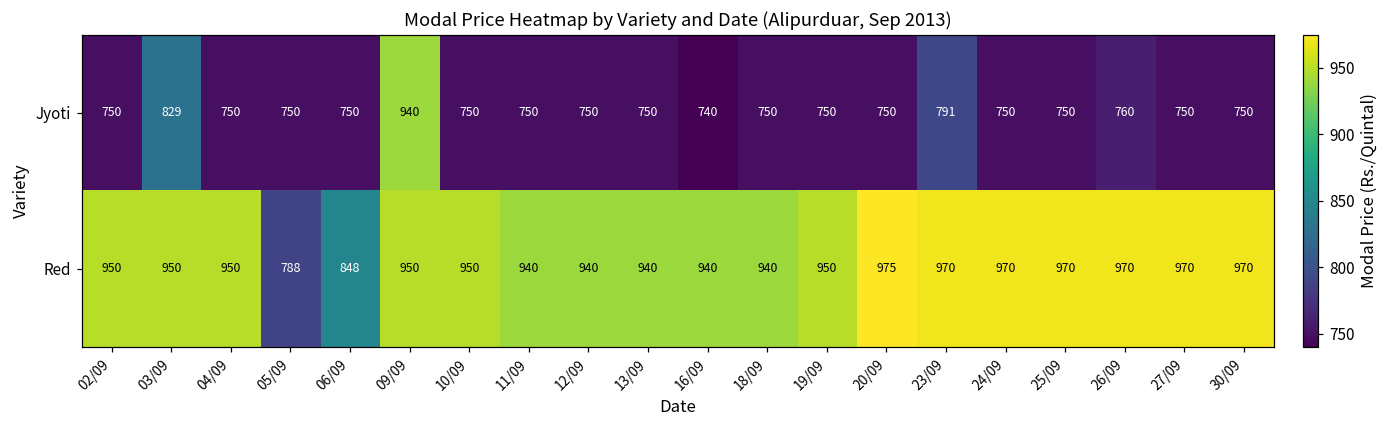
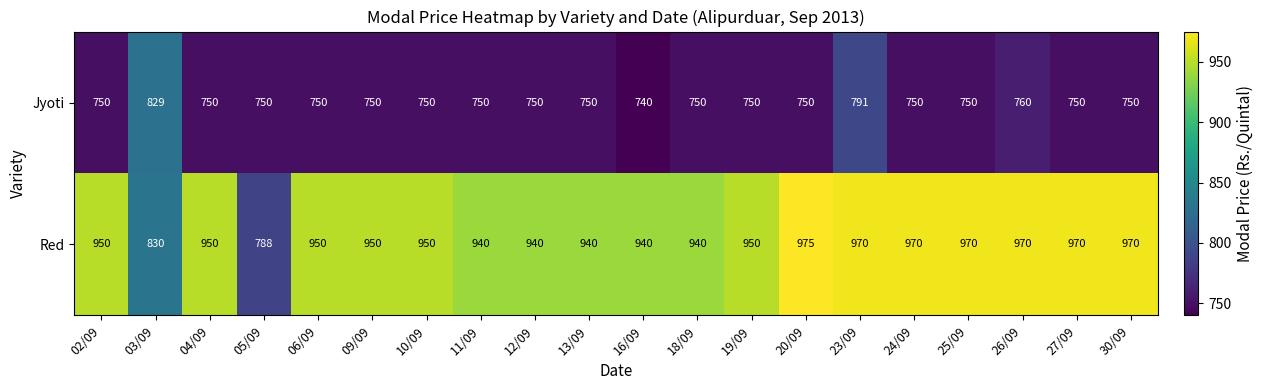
Jyoti, 09/09: 940 -> 750
Red, 03/09: 950 -> 830
Red, 06/09: 848 -> 950
